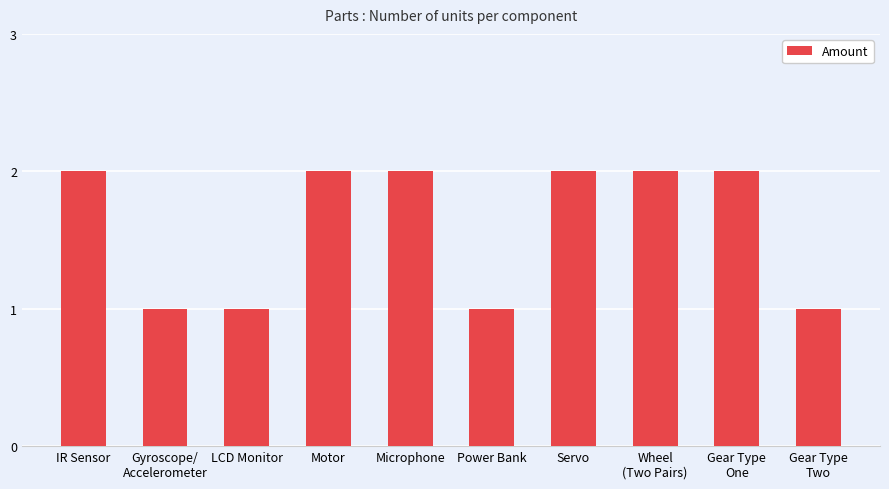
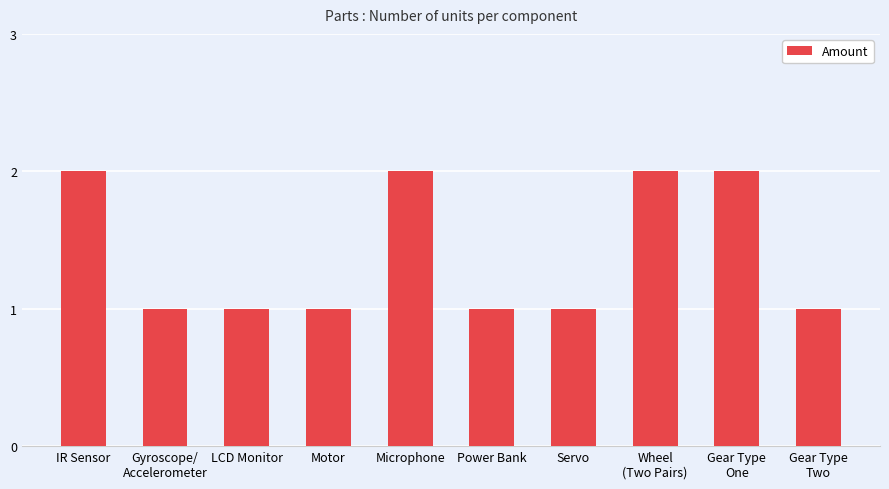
Motor: 2 -> 1
Servo: 2 -> 1
